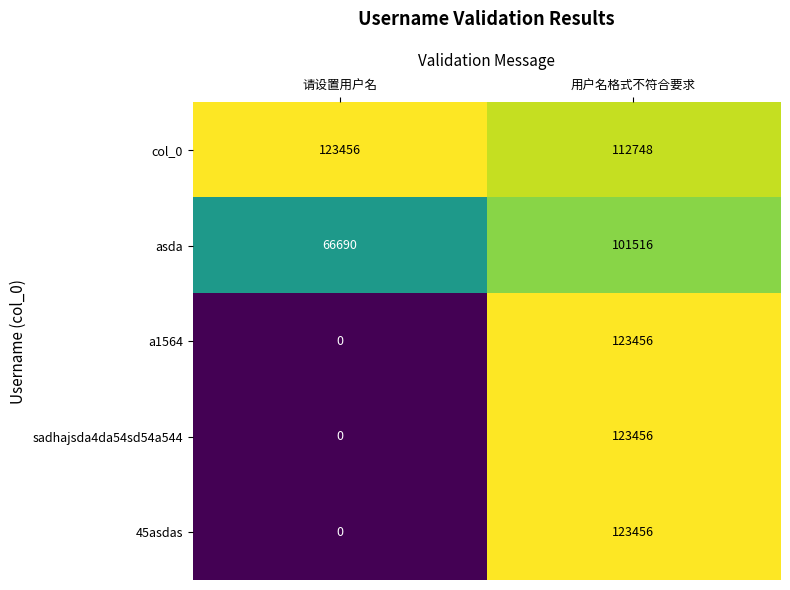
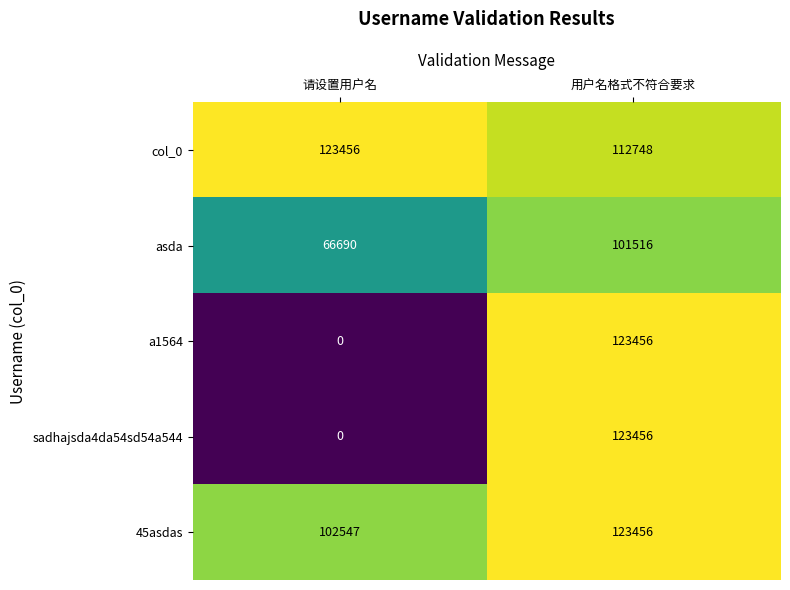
45asdas, 请设置用户名: 0 -> 102547
